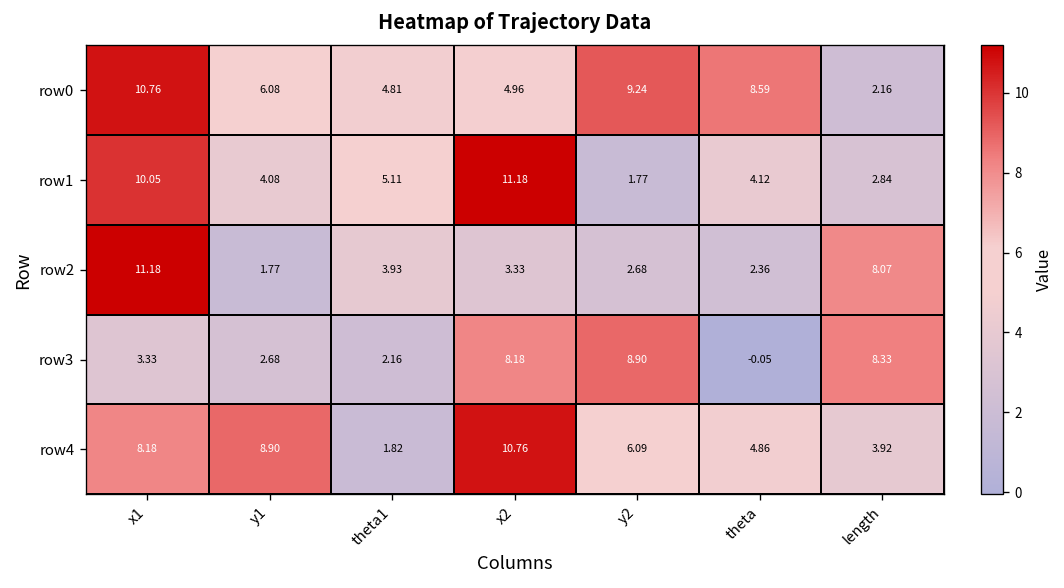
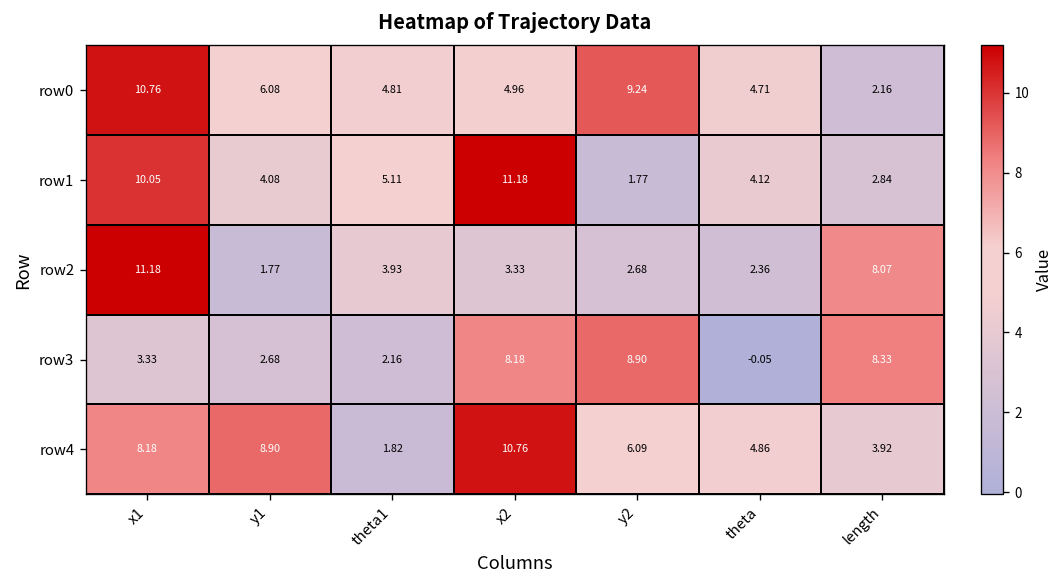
row0, theta: 8.59 -> 4.71
